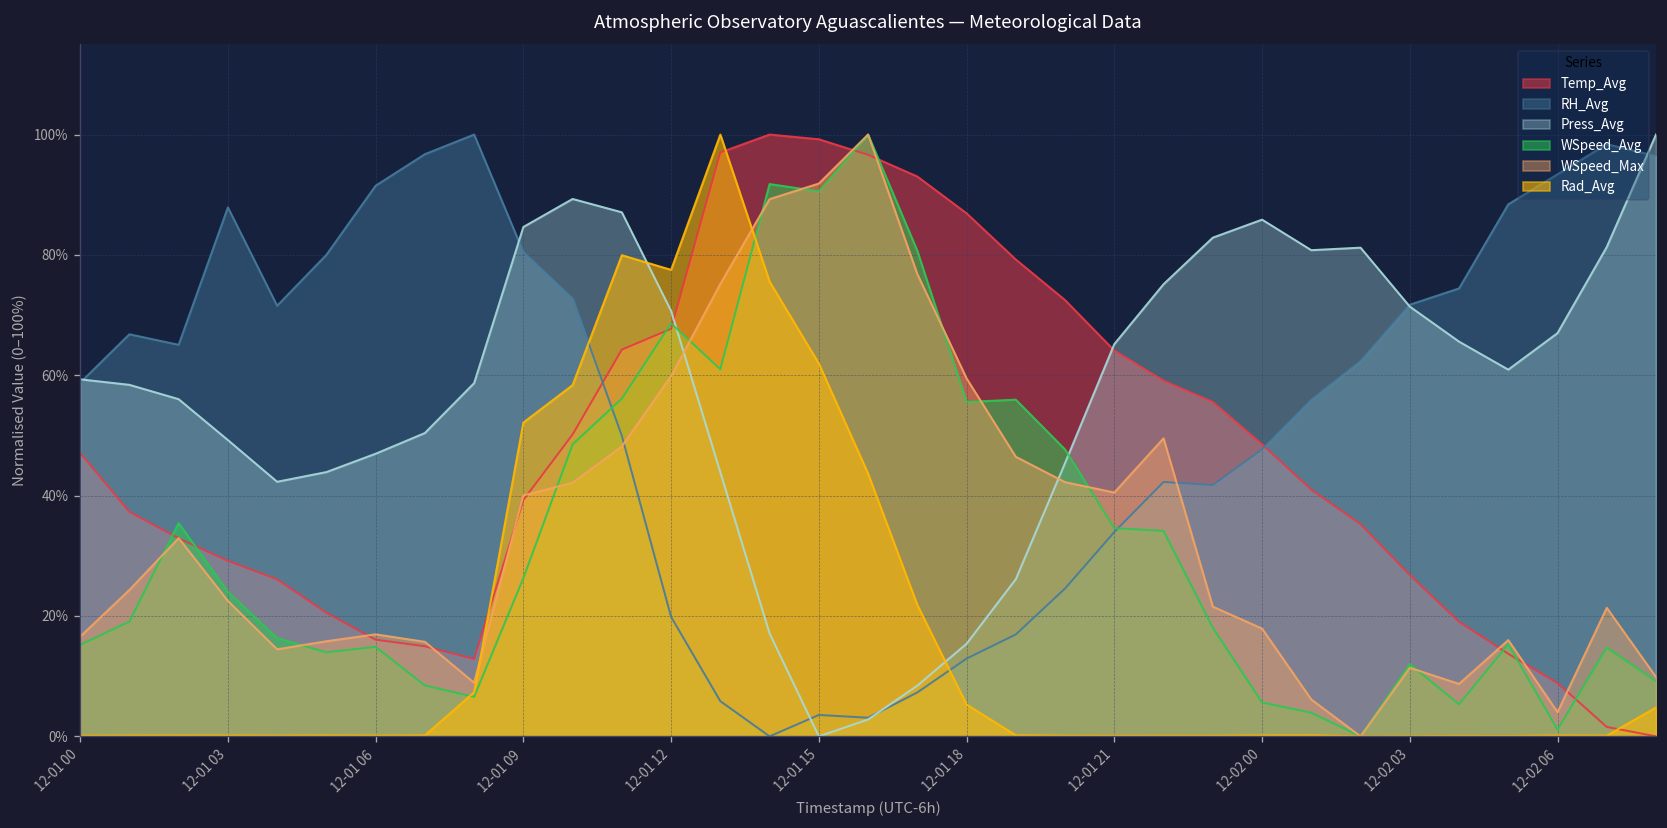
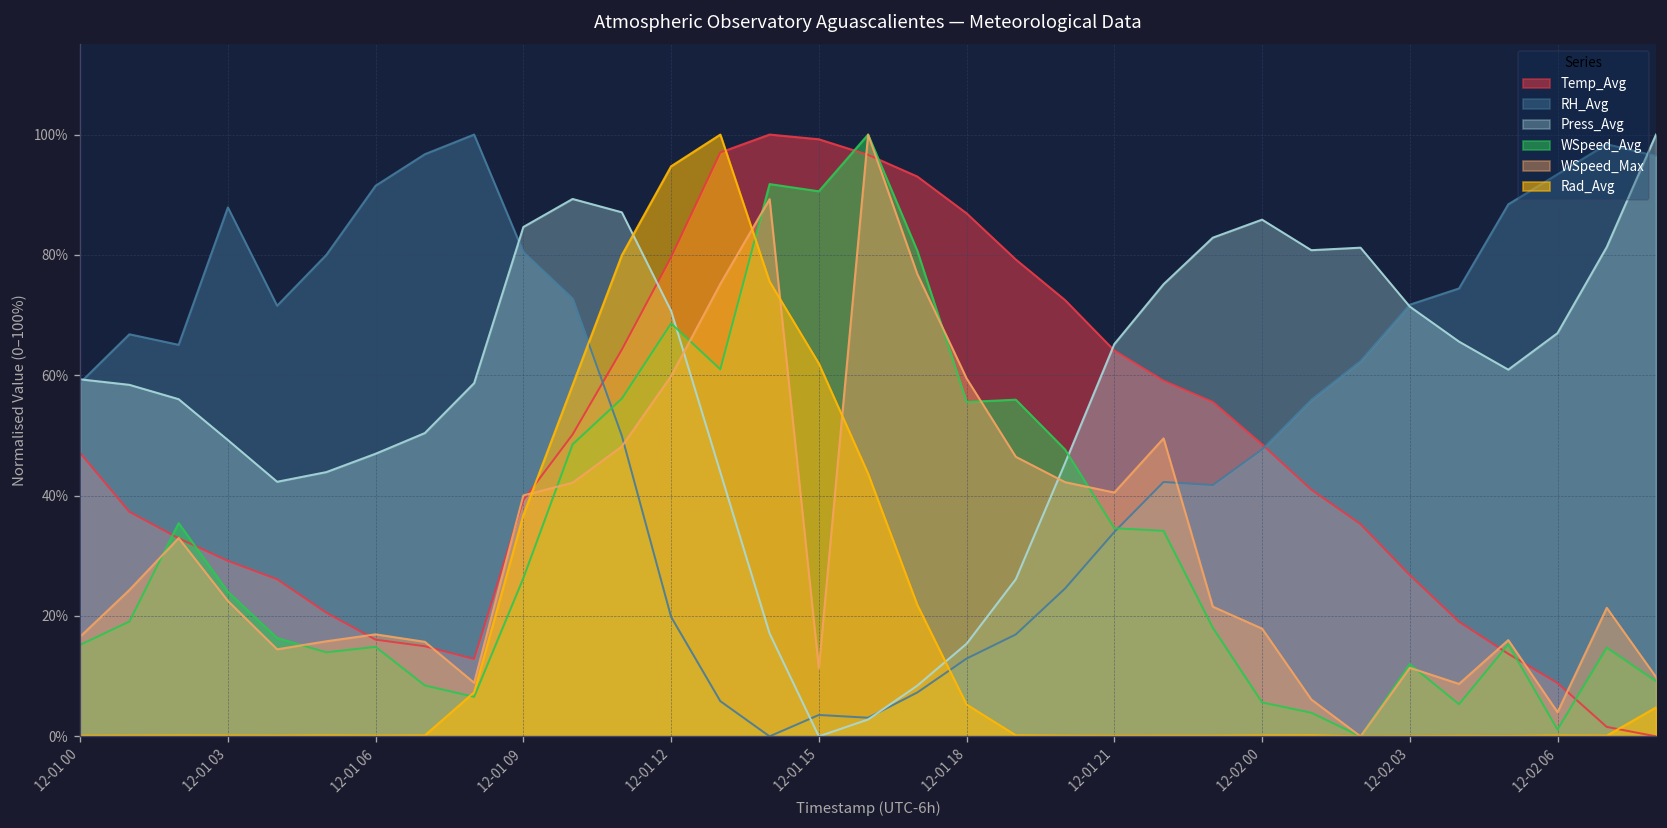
Rad_Avg, 12-01 09: 52% -> 37%
Temp_Avg, 12-01 12: 68% -> 80%
Rad_Avg, 12-01 12: 78% -> 95%
WSpeed_Max, 12-01 15: 92% -> 11%
